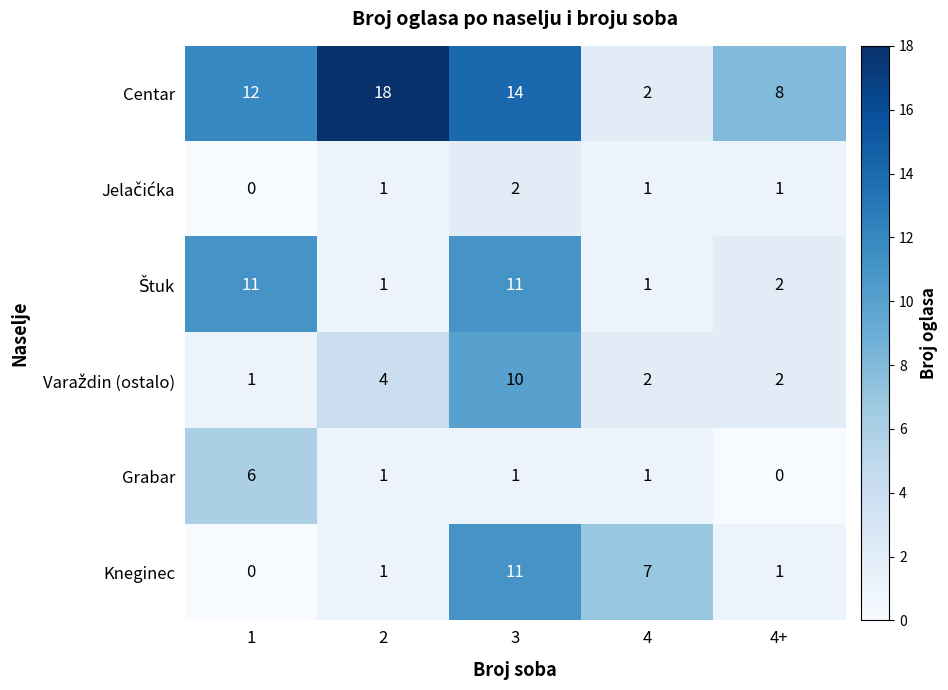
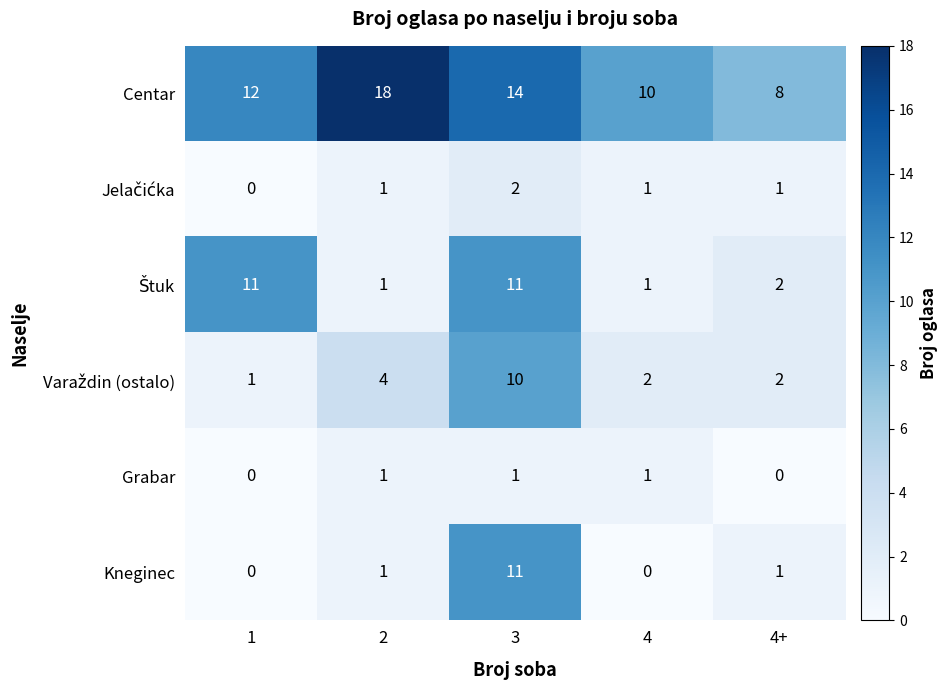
Centar, 4: 2 -> 10
Grabar, 1: 6 -> 0
Kneginec, 4: 7 -> 0
